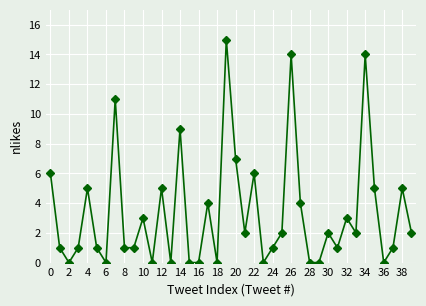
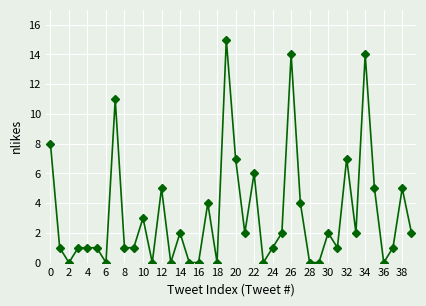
0: 6 -> 8
4: 5 -> 1
14: 9 -> 2
32: 3 -> 7
